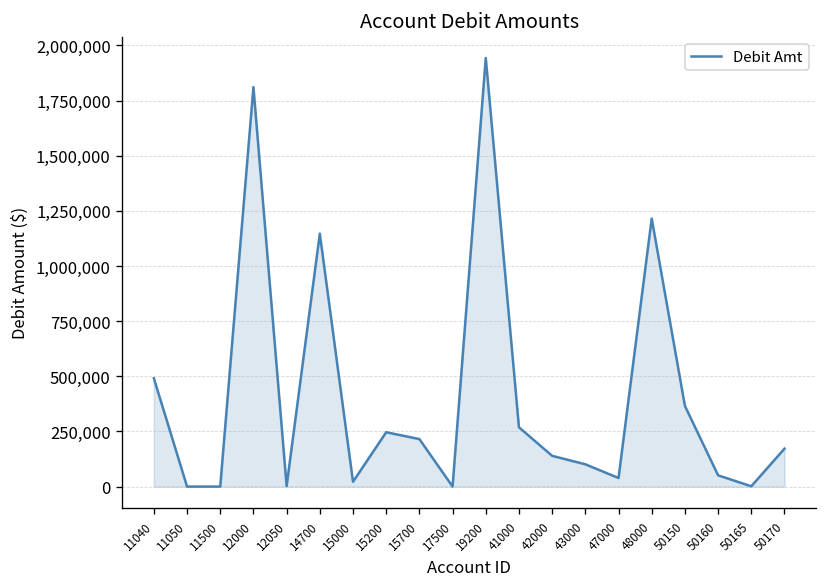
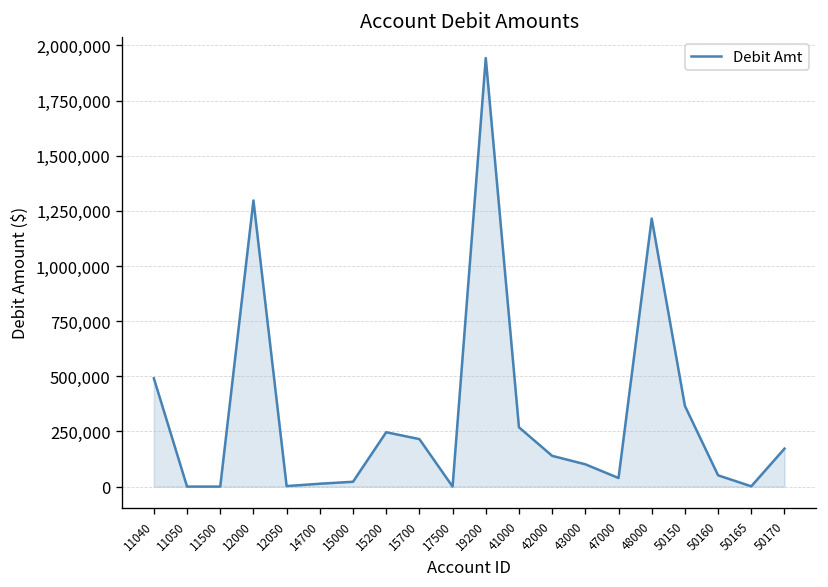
12000: 1,810,000 -> 1,300,000
14700: 1,150,000 -> 10,000
